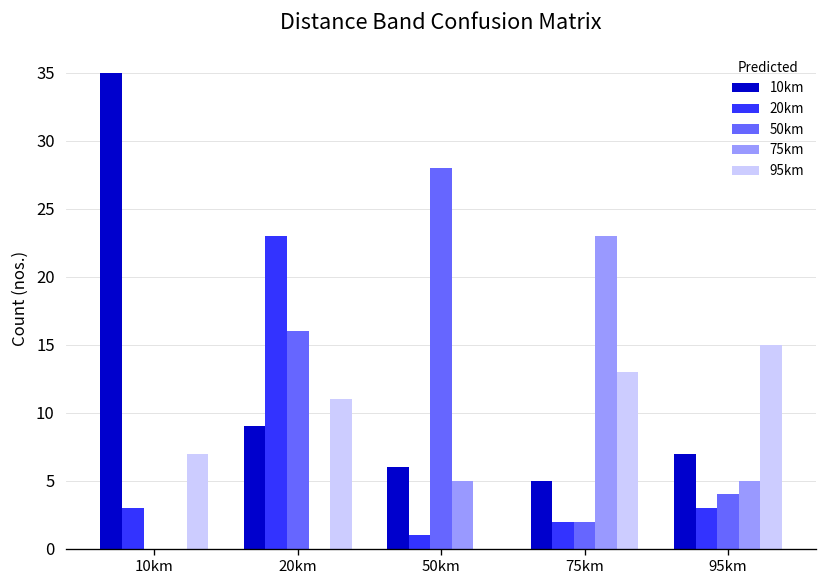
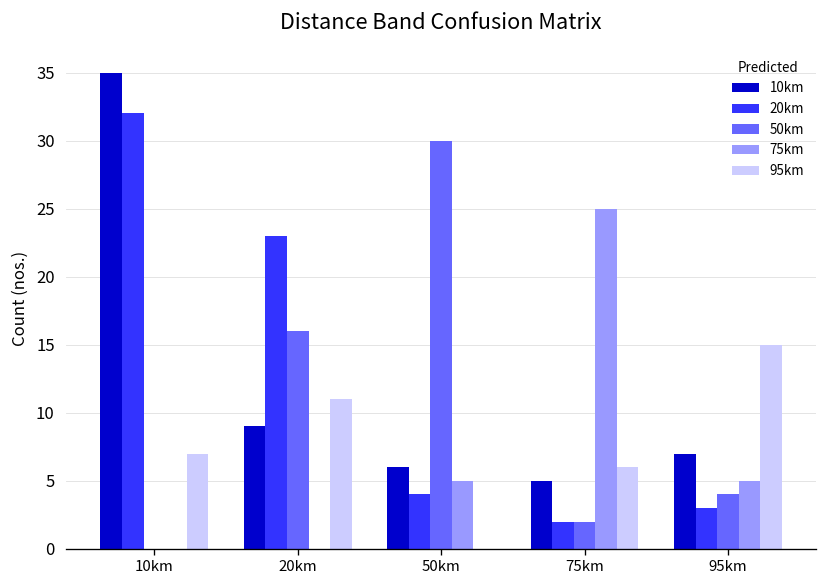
20km, 10km: 3 -> 32
20km, 50km: 1 -> 4
50km, 50km: 28 -> 30
75km, 75km: 23 -> 25
95km, 75km: 13 -> 6
